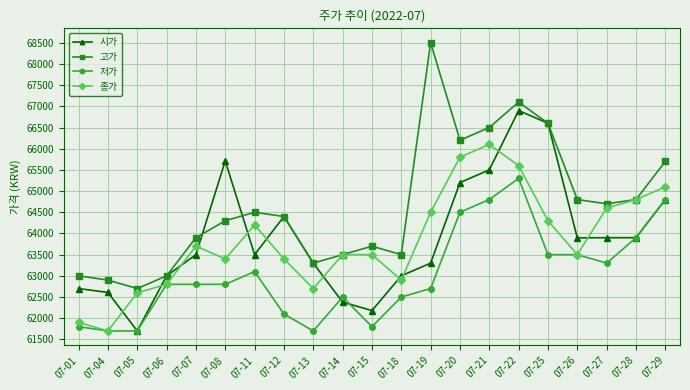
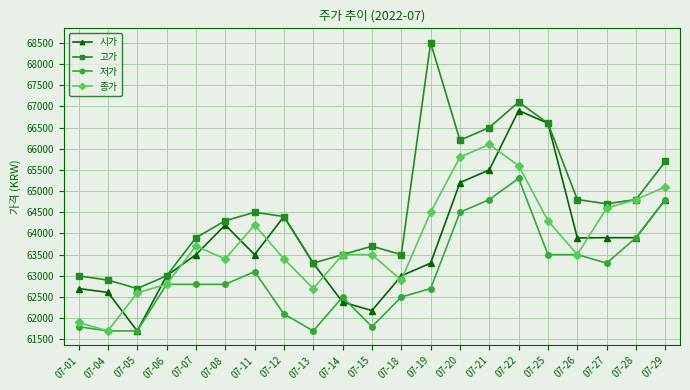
시가, 07-08: 65700 -> 64200
